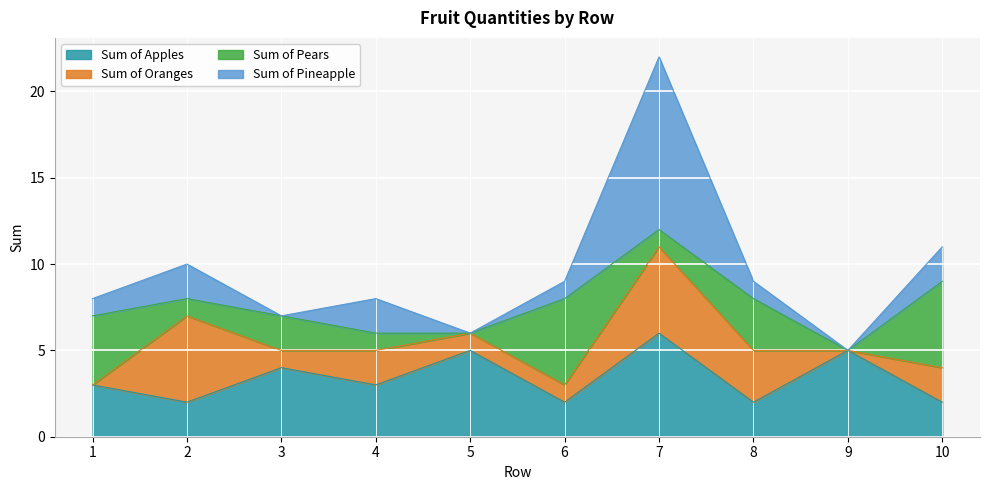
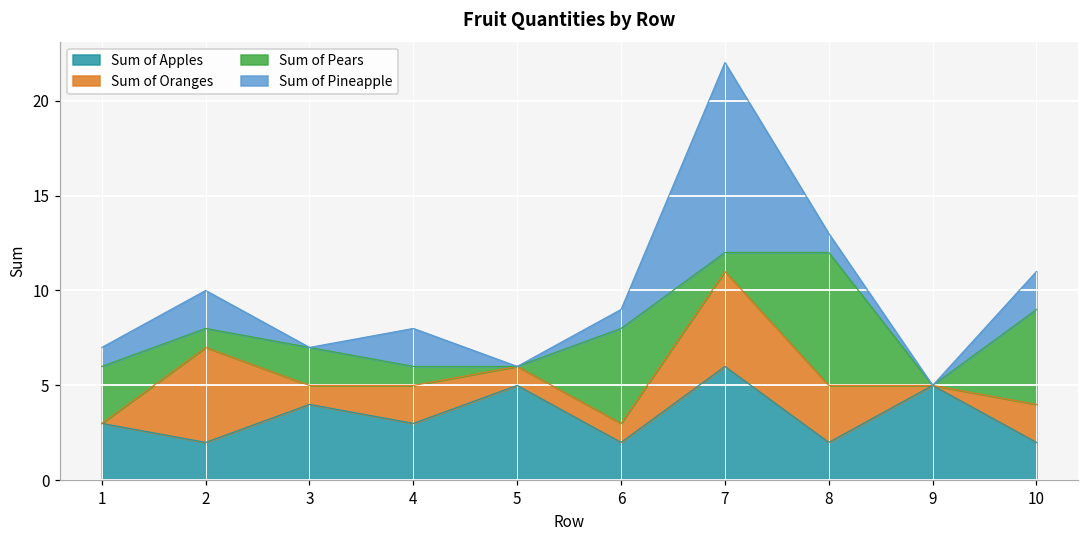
Sum of Pears, 1: 4 -> 3
Sum of Pears, 8: 3 -> 7
